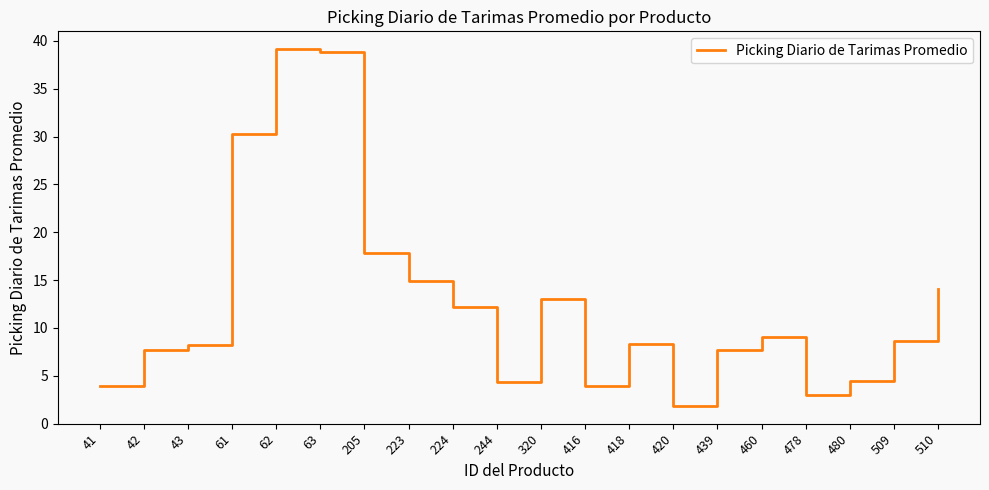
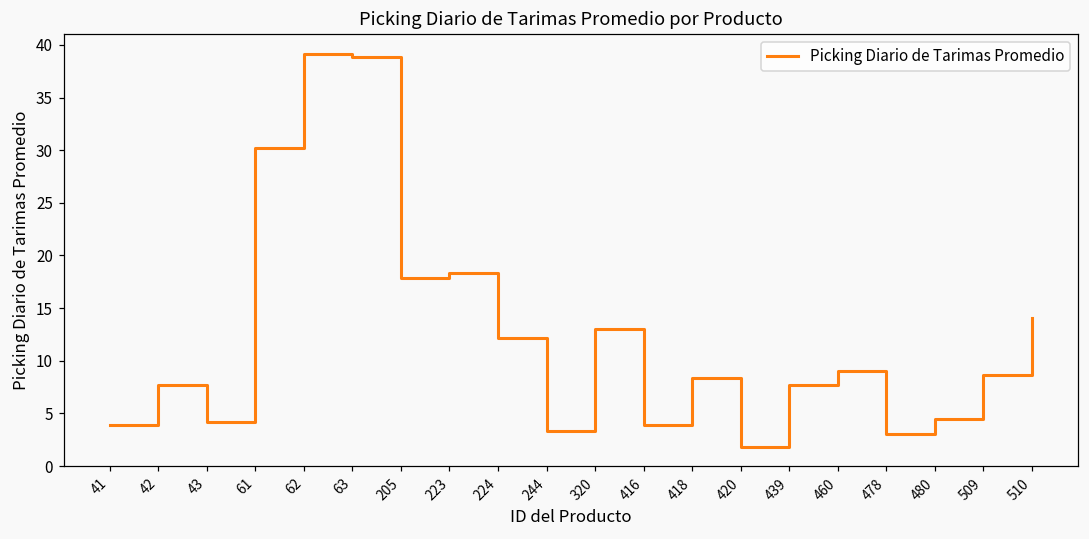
43: 8 -> 4
223: 15 -> 18
244: 4 -> 3
